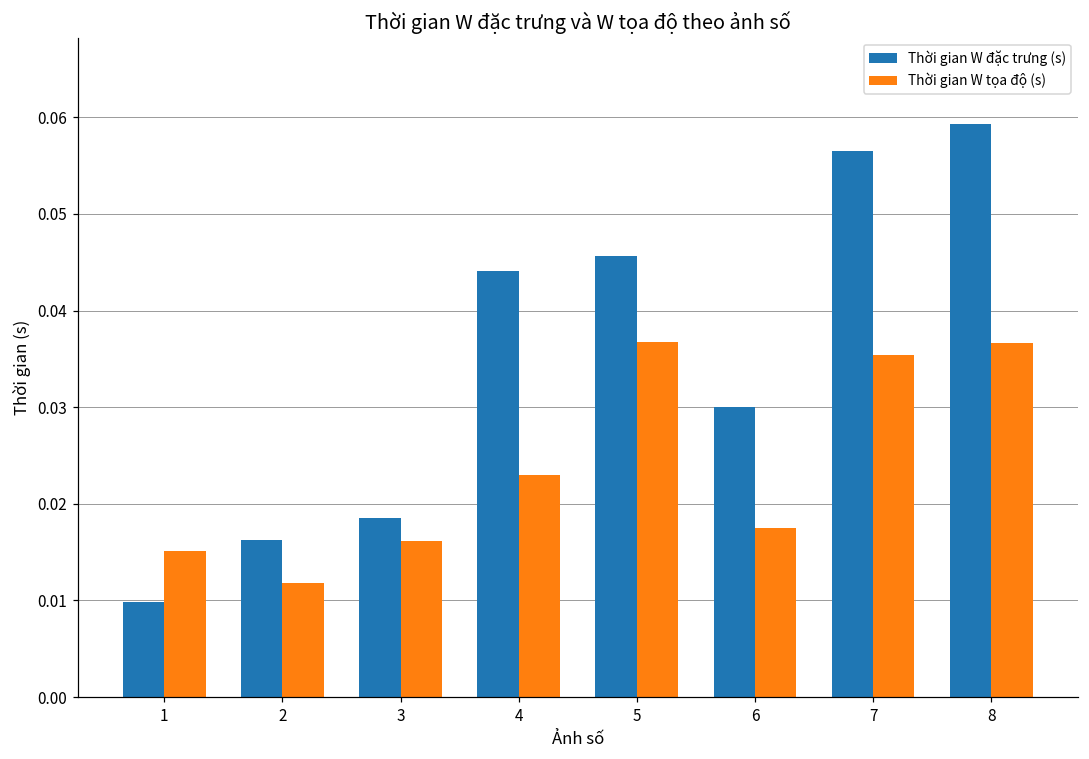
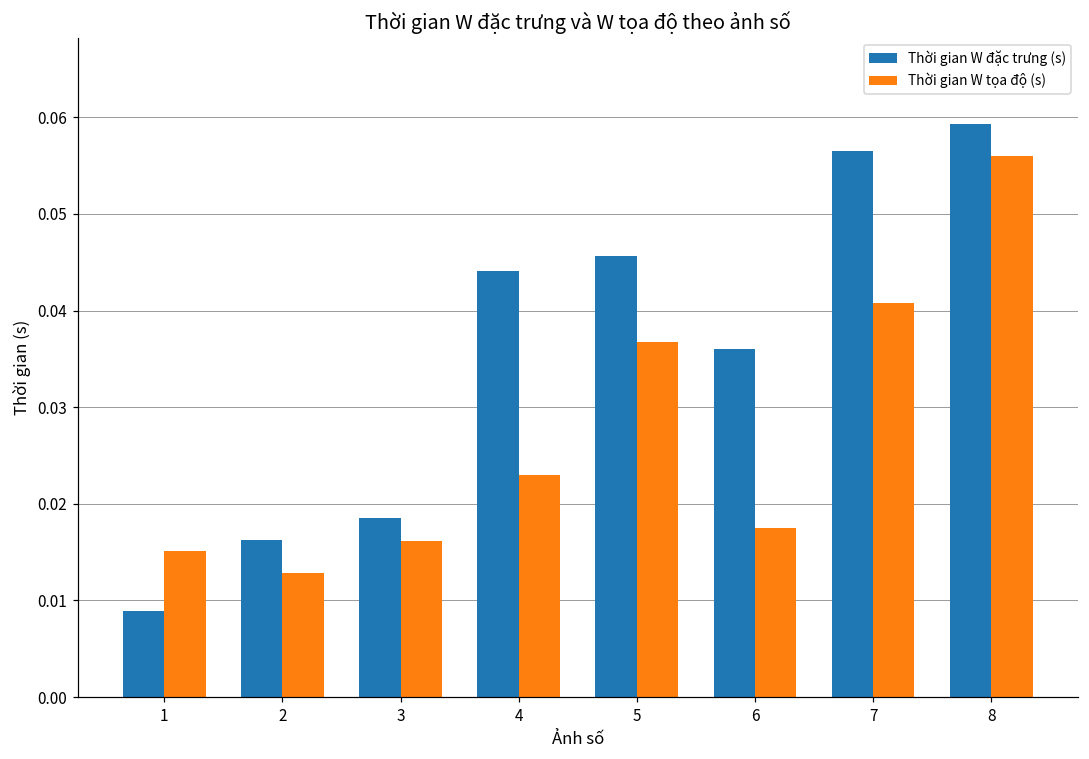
Thời gian W đặc trưng (s), 1: 0.010 -> 0.009
Thời gian W tọa độ (s), 2: 0.012 -> 0.013
Thời gian W đặc trưng (s), 6: 0.030 -> 0.036
Thời gian W tọa độ (s), 7: 0.035 -> 0.041
Thời gian W tọa độ (s), 8: 0.037 -> 0.056
